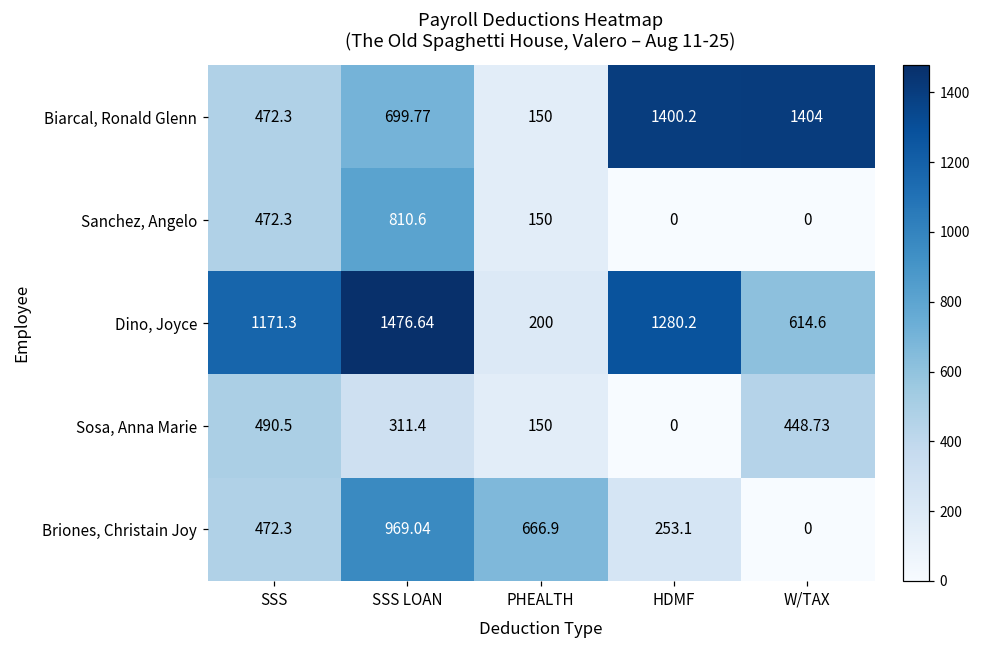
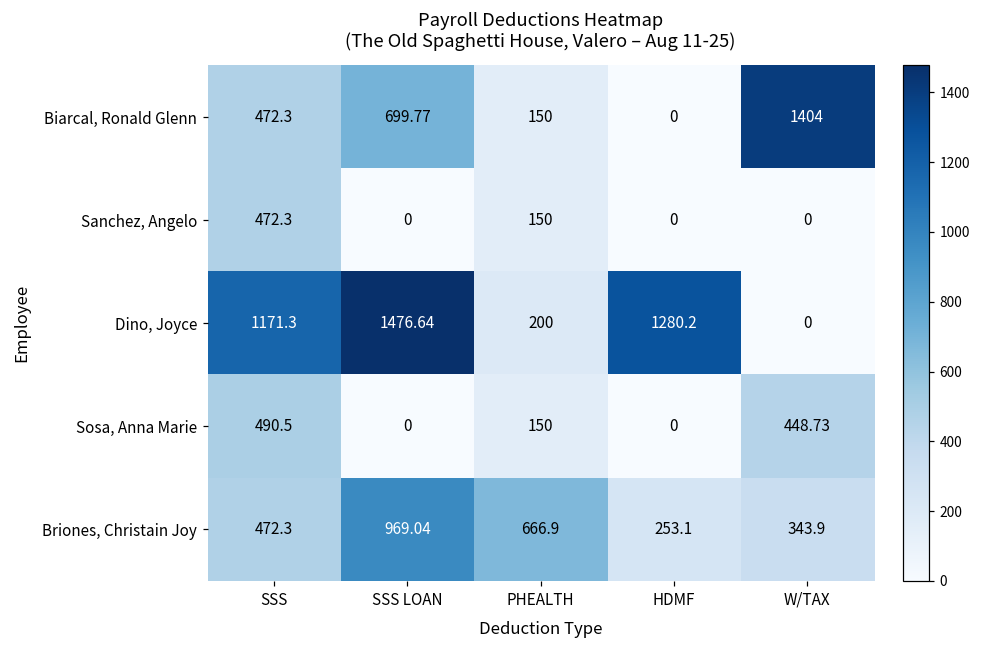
Biarcal, Ronald Glenn, HDMF: 1400.2 -> 0
Sanchez, Angelo, SSS LOAN: 810.6 -> 0
Dino, Joyce, W/TAX: 614.6 -> 0
Sosa, Anna Marie, SSS LOAN: 311.4 -> 0
Briones, Christain Joy, W/TAX: 0 -> 343.9
